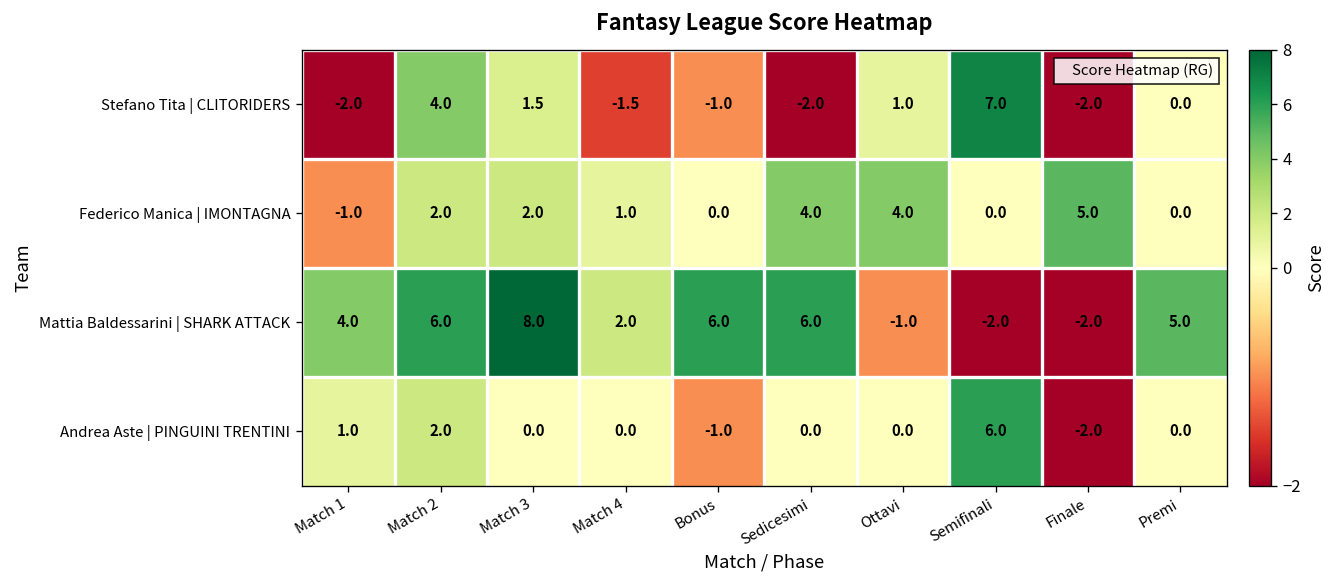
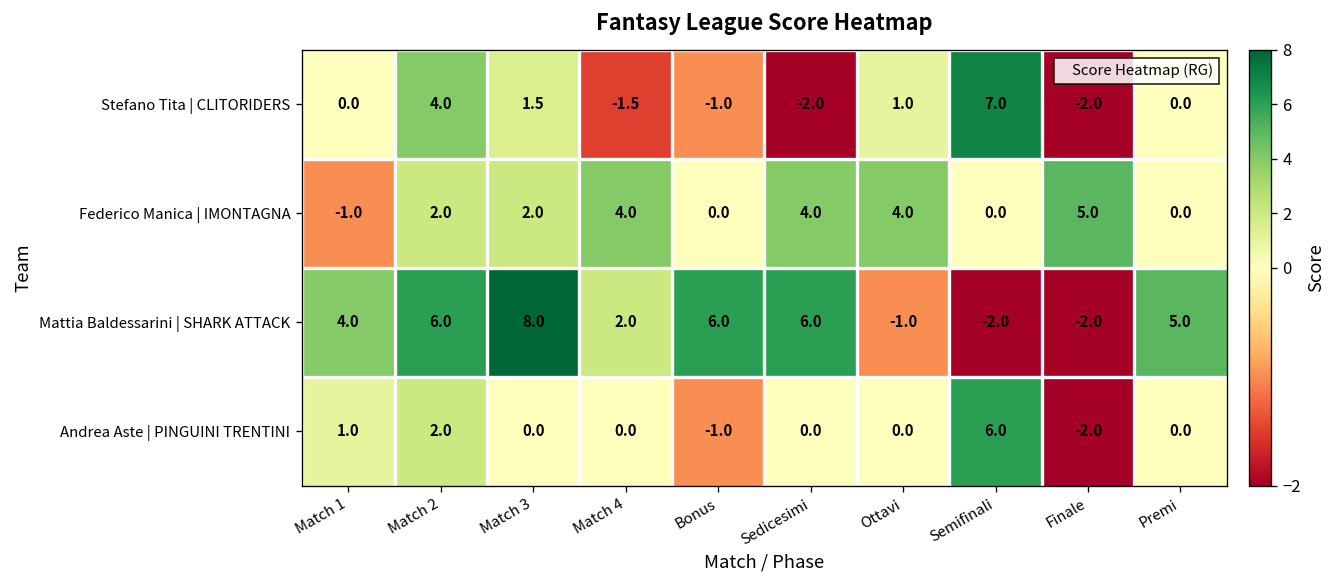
Stefano Tita | CLITORIDERS, Match 1: -2.0 -> 0.0
Federico Manica | IMONTAGNA, Match 4: 1.0 -> 4.0
